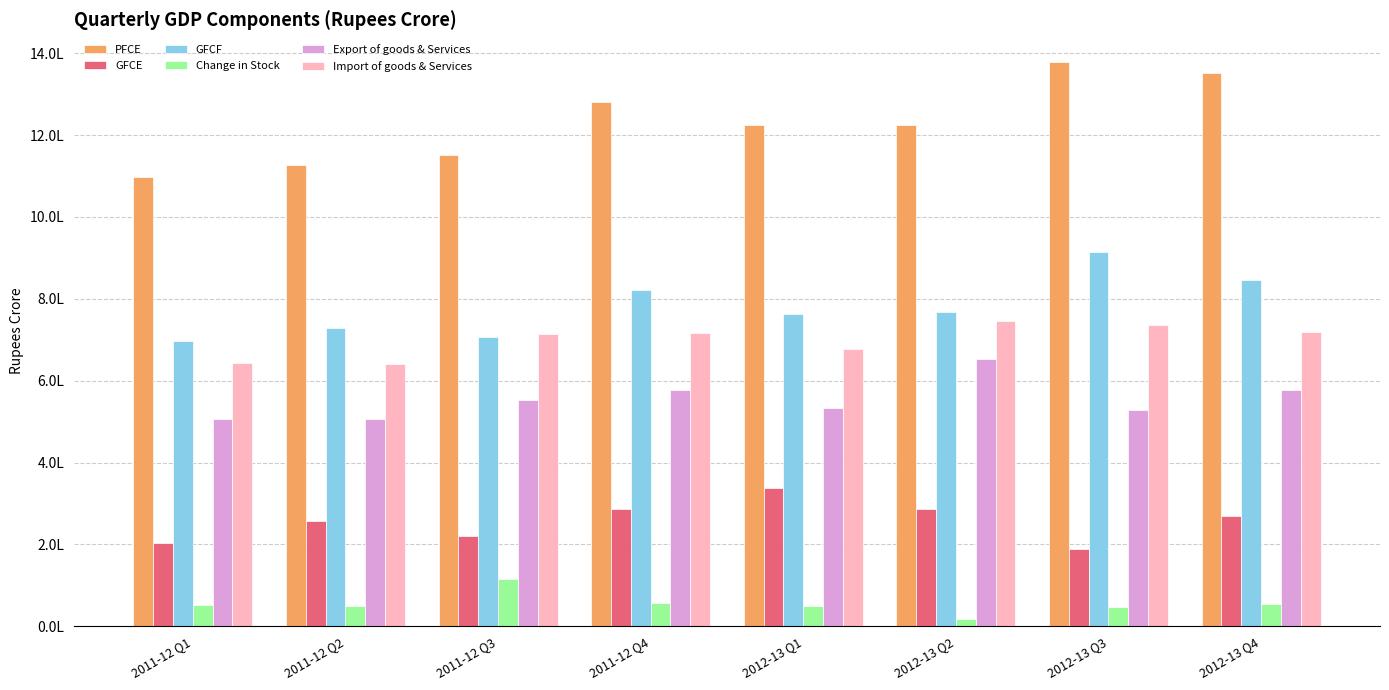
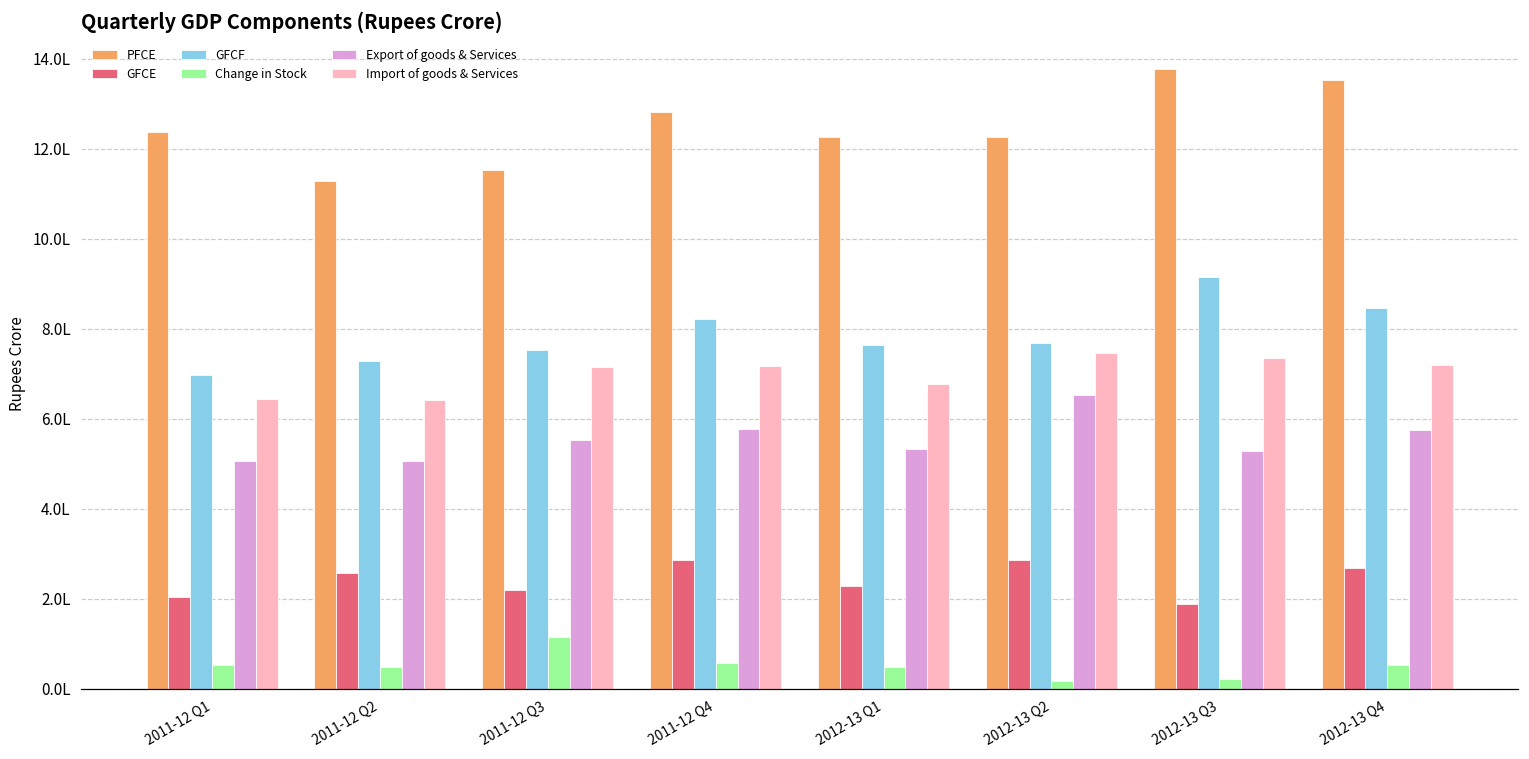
PFCE, 2011-12 Q1: 11.0L -> 12.4L
GFCF, 2011-12 Q3: 7.1L -> 7.5L
GFCE, 2012-13 Q1: 3.4L -> 2.3L
Change in Stock, 2012-13 Q3: 0.5L -> 0.2L
